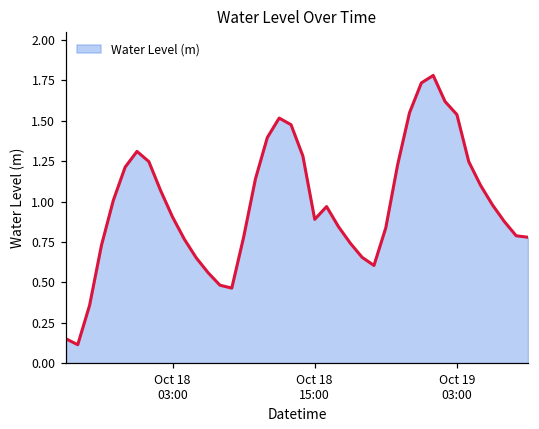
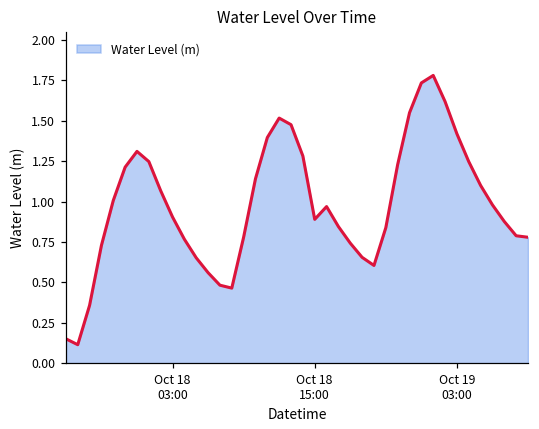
Oct 19 03:00: 1.54 -> 1.42
